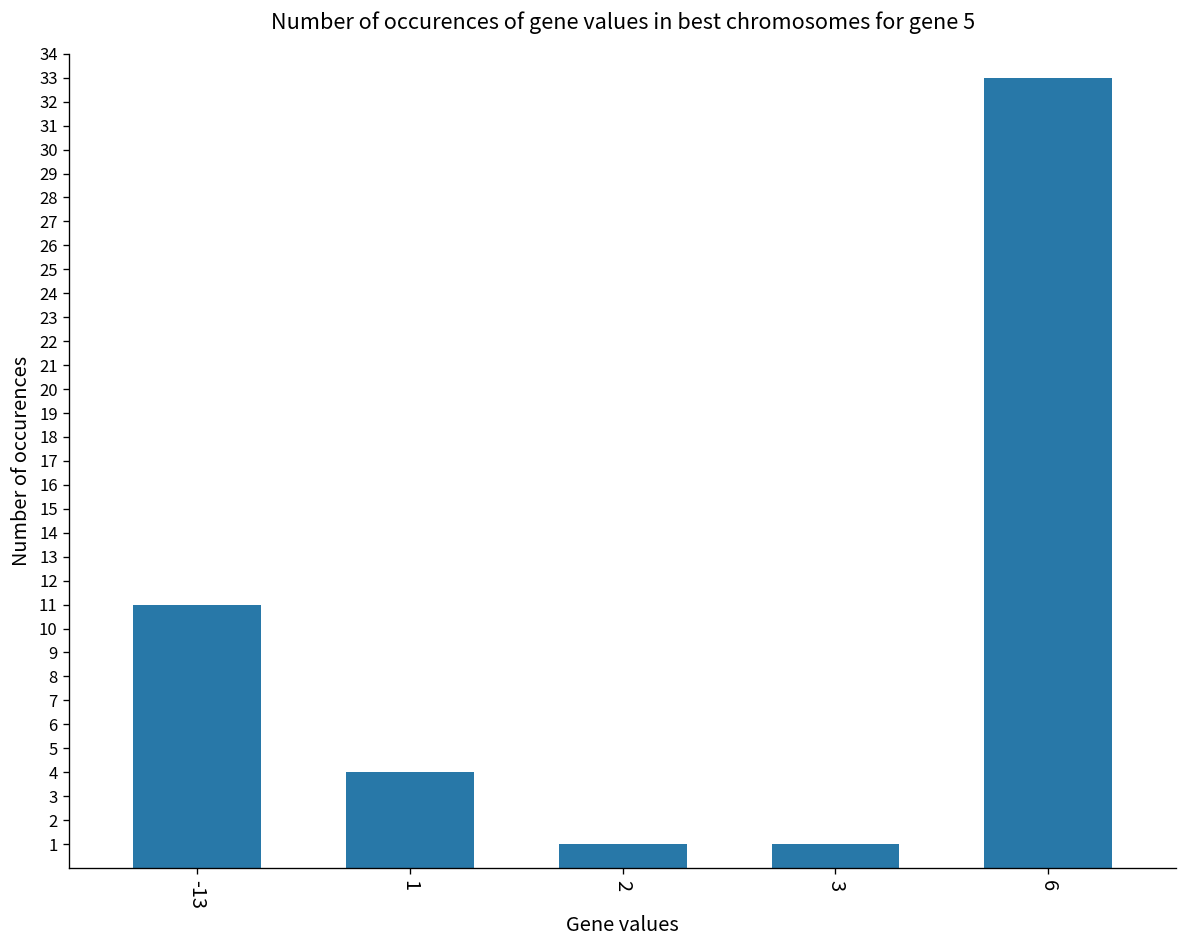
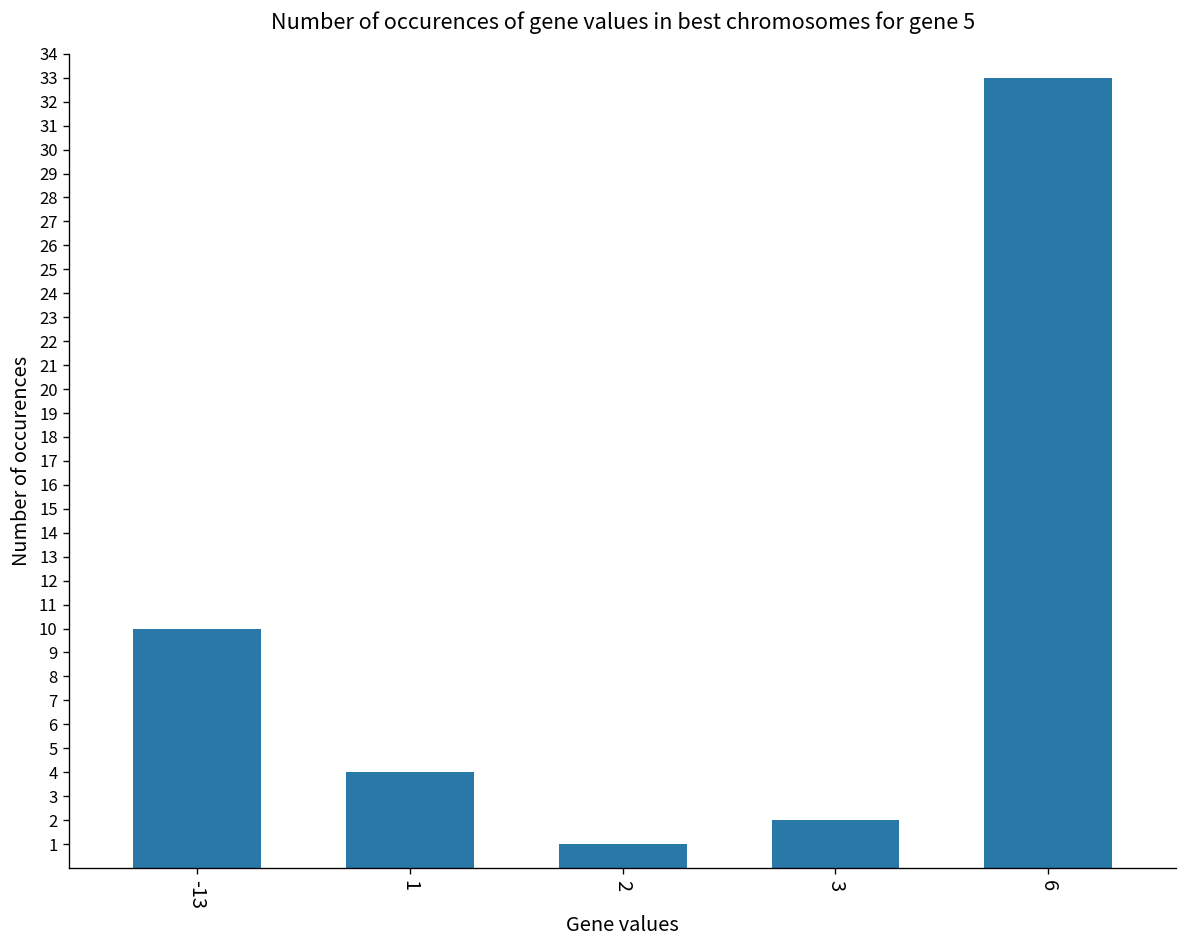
-13: 11 -> 10
3: 1 -> 2
